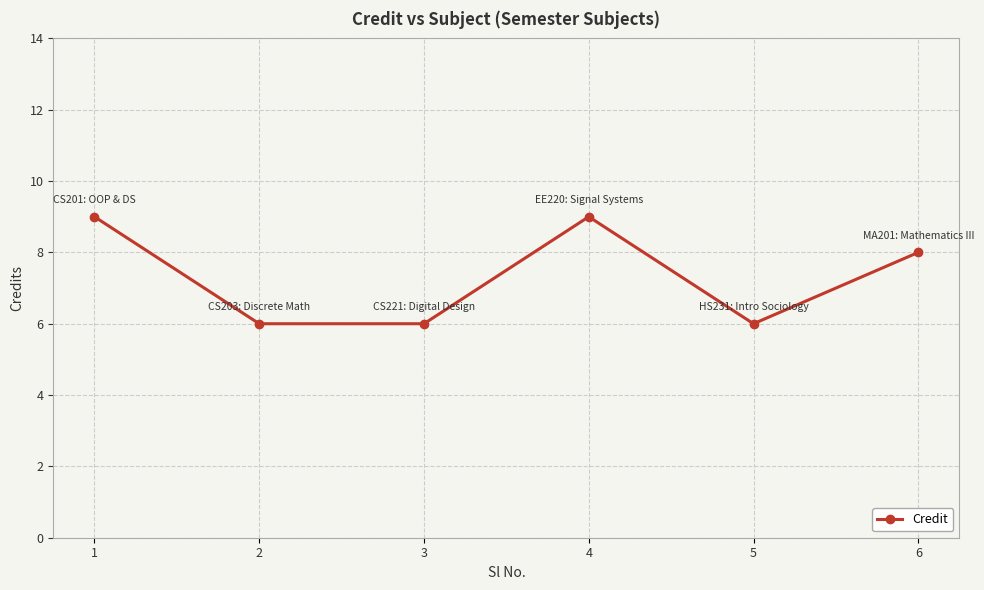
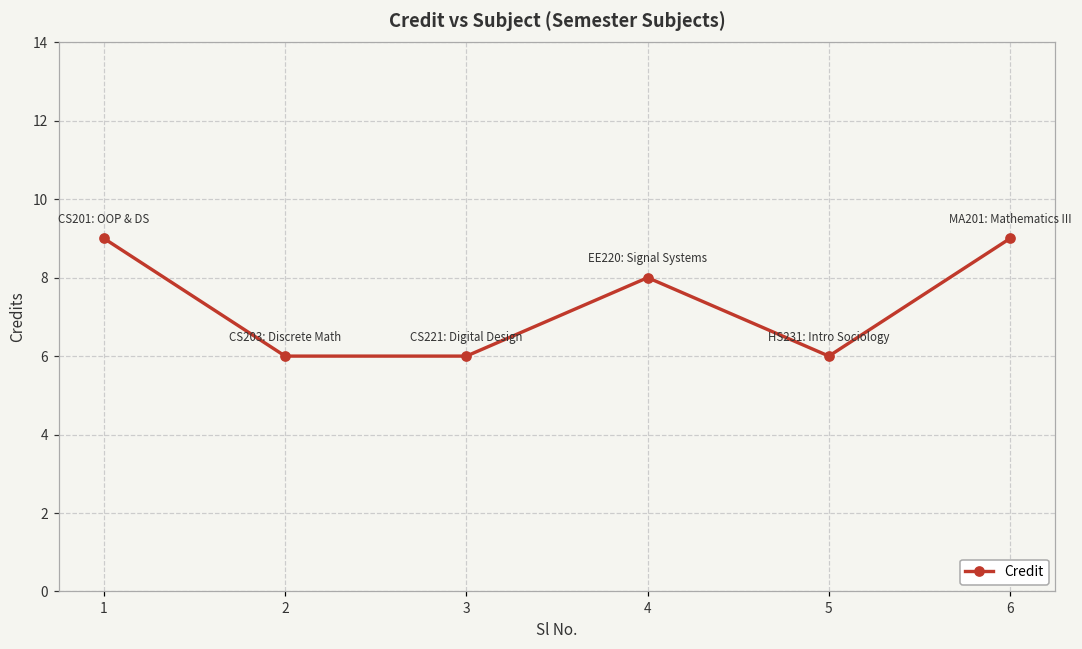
4: 9 -> 8
6: 8 -> 9
